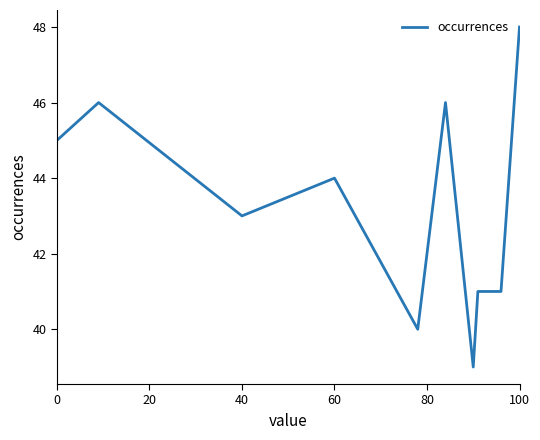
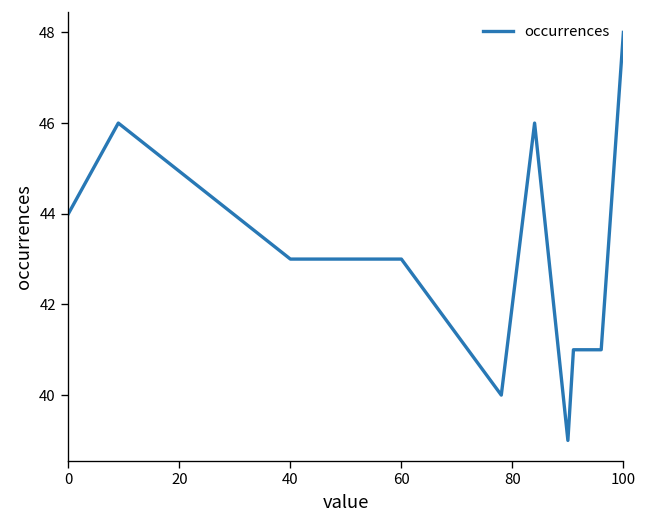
0: 45 -> 44
60: 44 -> 43
